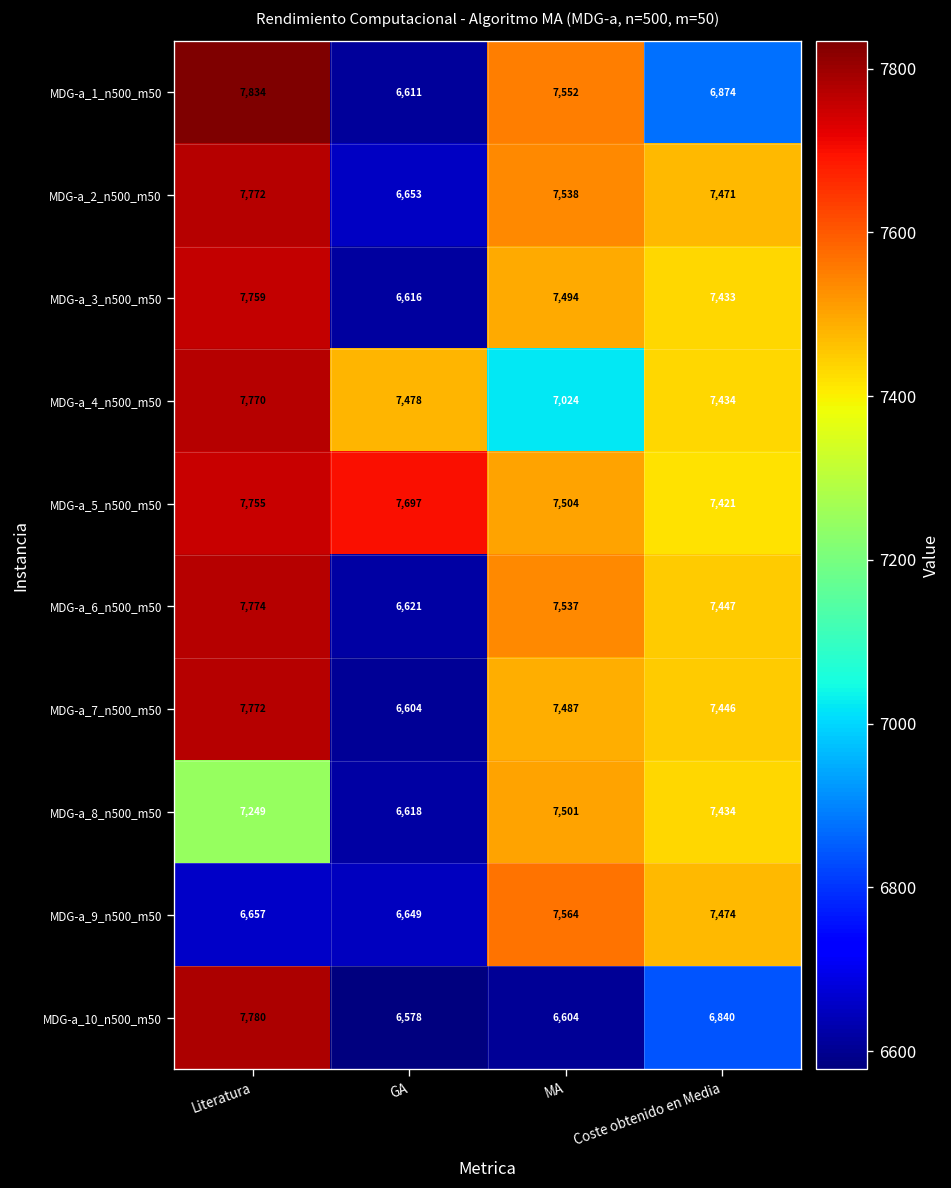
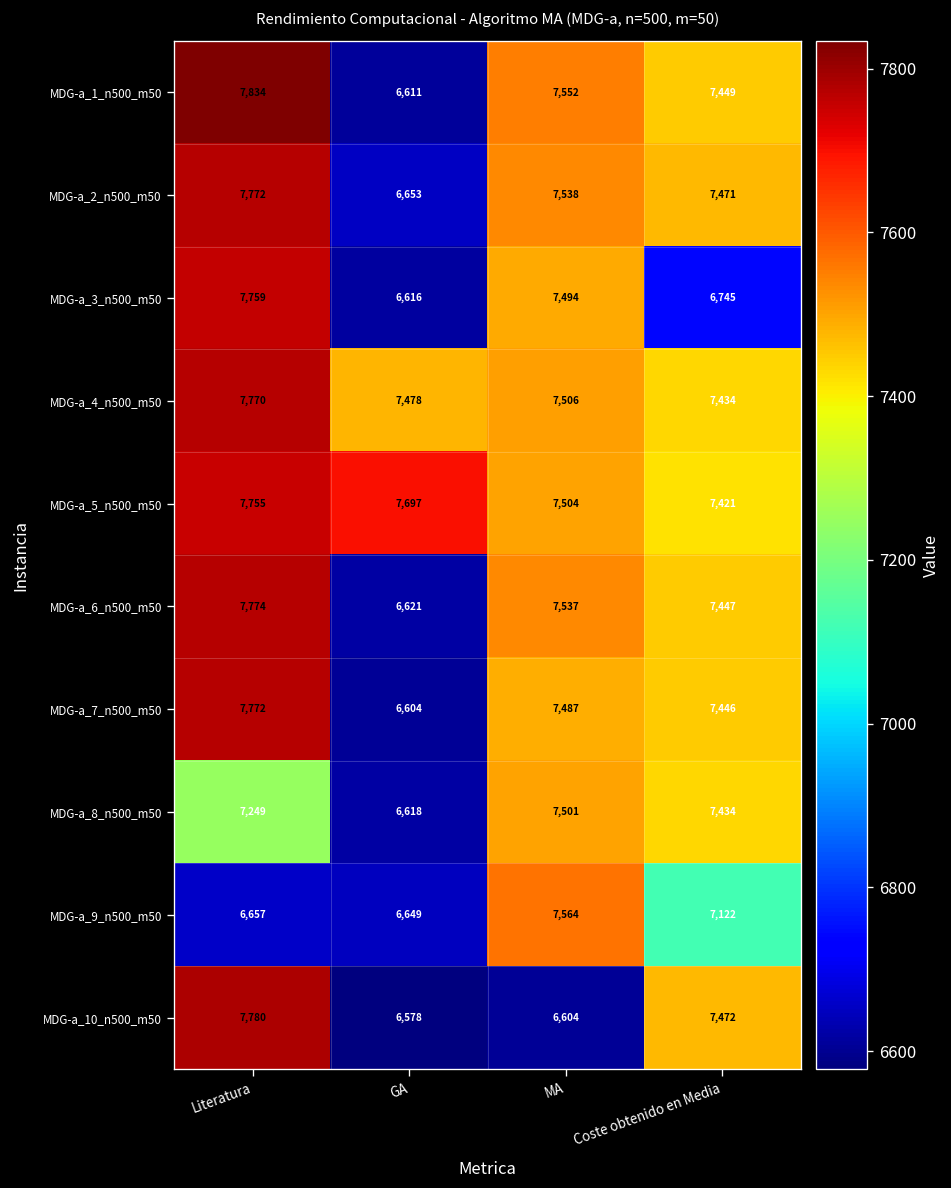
MDG-a_1_n500_m50, Coste obtenido en Media: 6,874 -> 7,449
MDG-a_3_n500_m50, Coste obtenido en Media: 7,433 -> 6,745
MDG-a_4_n500_m50, MA: 7,024 -> 7,506
MDG-a_9_n500_m50, Coste obtenido en Media: 7,474 -> 7,122
MDG-a_10_n500_m50, Coste obtenido en Media: 6,840 -> 7,472
